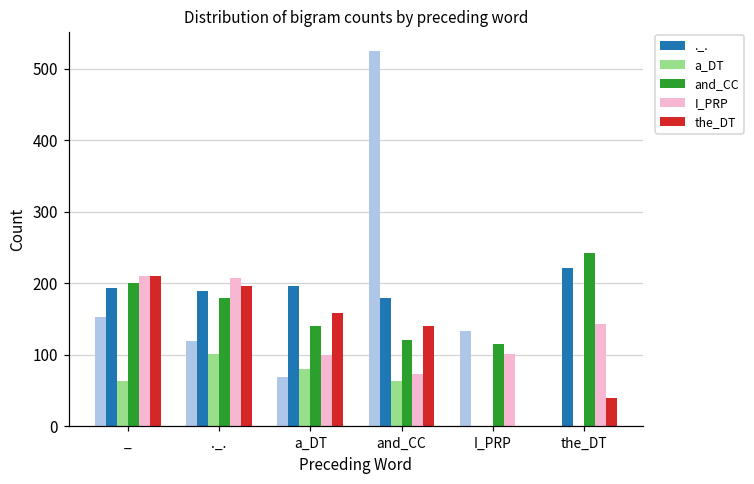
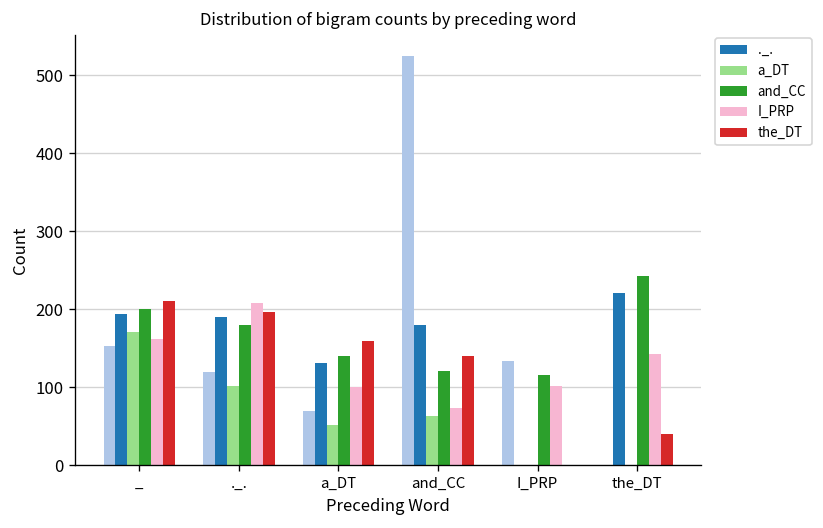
a_DT, _: 60 -> 170
I_PRP, _: 210 -> 160
._., a_DT: 200 -> 130
a_DT, a_DT: 80 -> 50
